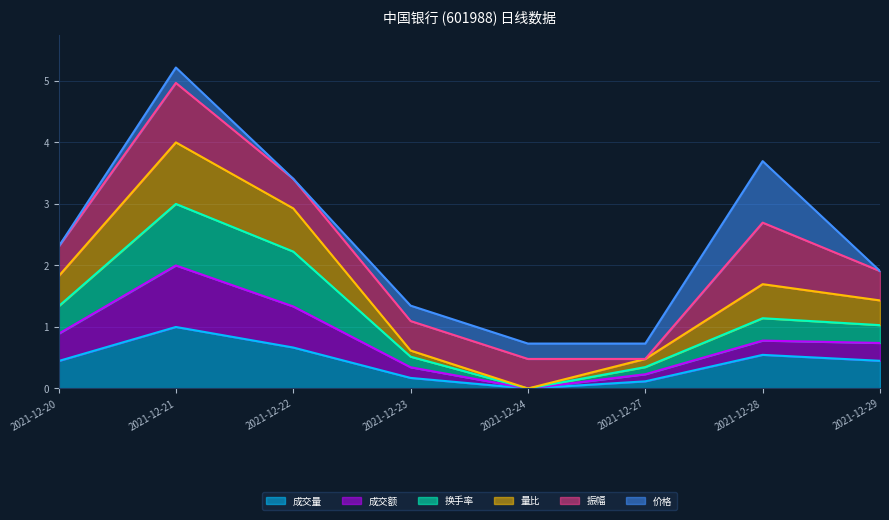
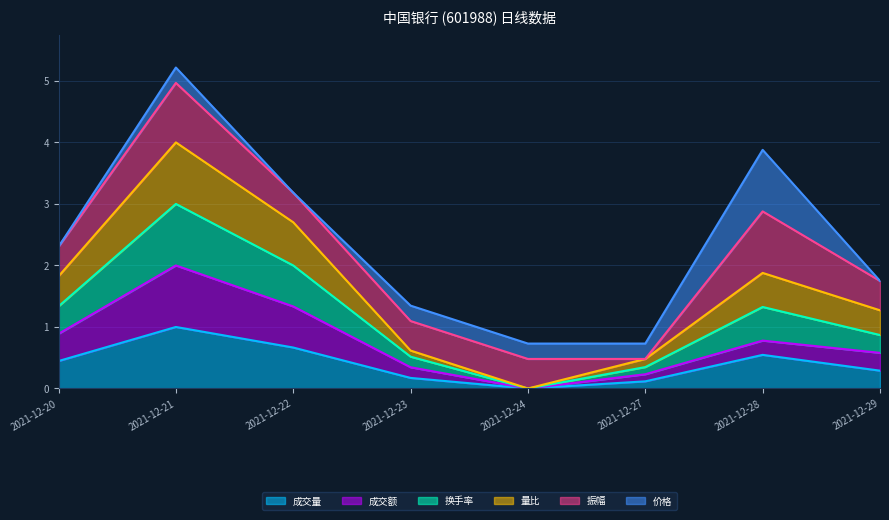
换手率, 2021-12-22: 0.9 -> 0.7
换手率, 2021-12-28: 0.4 -> 0.5
成交量, 2021-12-29: 0.5 -> 0.3
